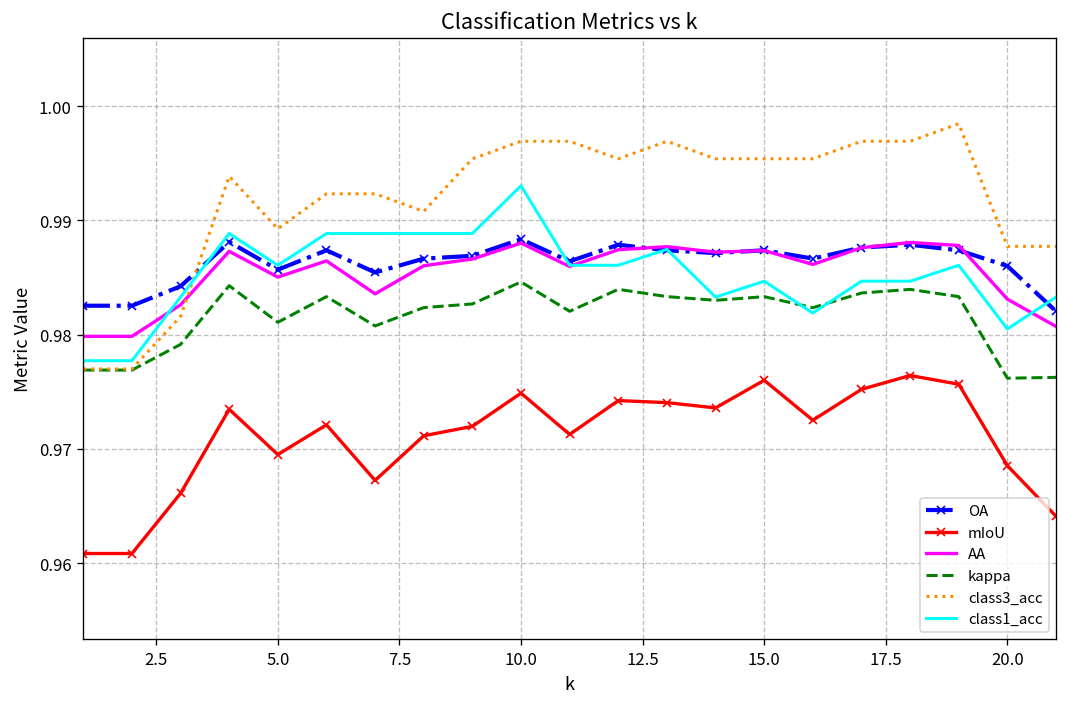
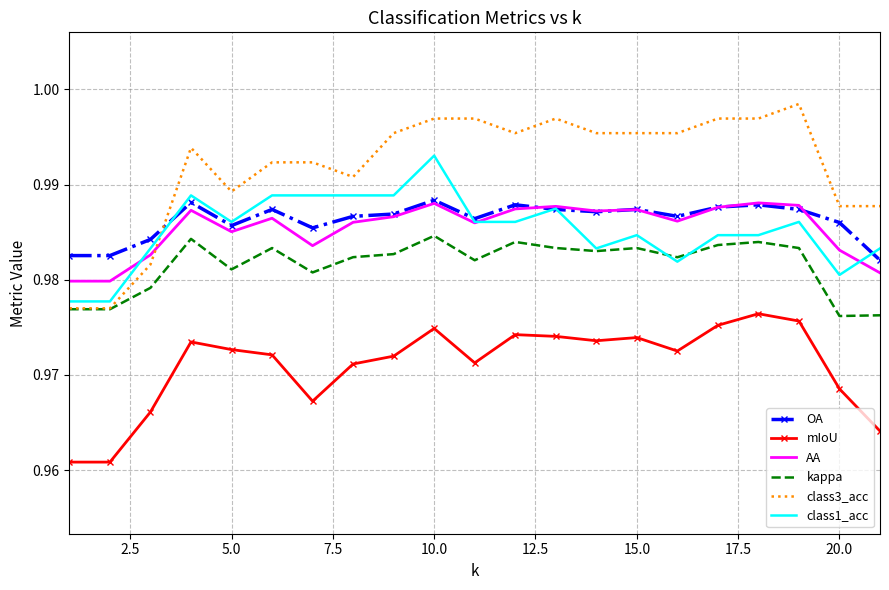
mIoU, 5.0: 0.969 -> 0.973
mIoU, 15.0: 0.976 -> 0.974
